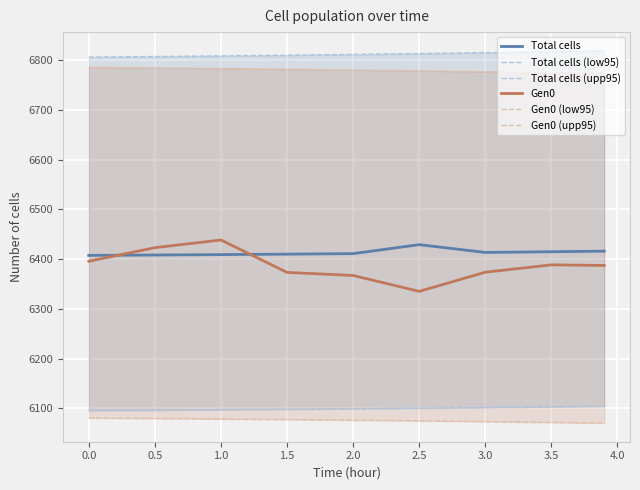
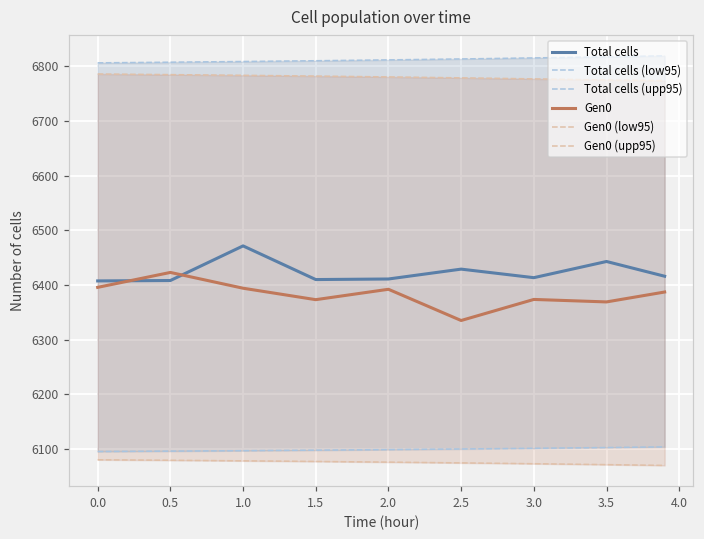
Total cells, 1.0: 6410 -> 6470
Gen0, 1.0: 6440 -> 6390
Gen0, 2.0: 6370 -> 6390
Total cells, 3.5: 6410 -> 6440
Gen0, 3.5: 6390 -> 6370
